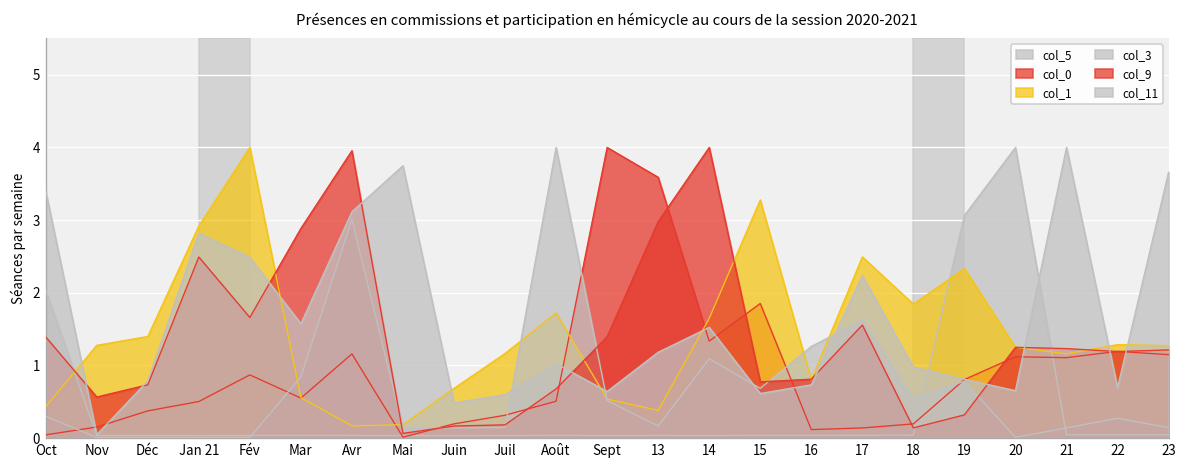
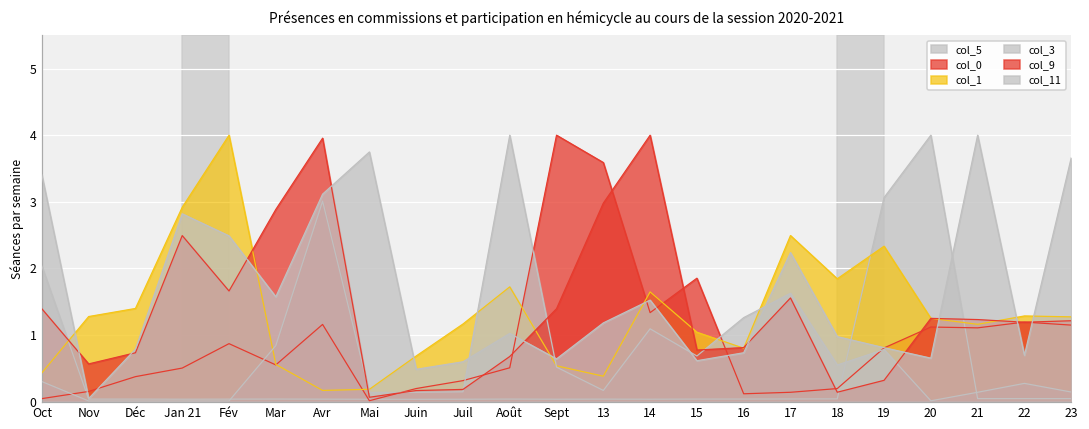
col_1, 15: 3.3 -> 1.0
